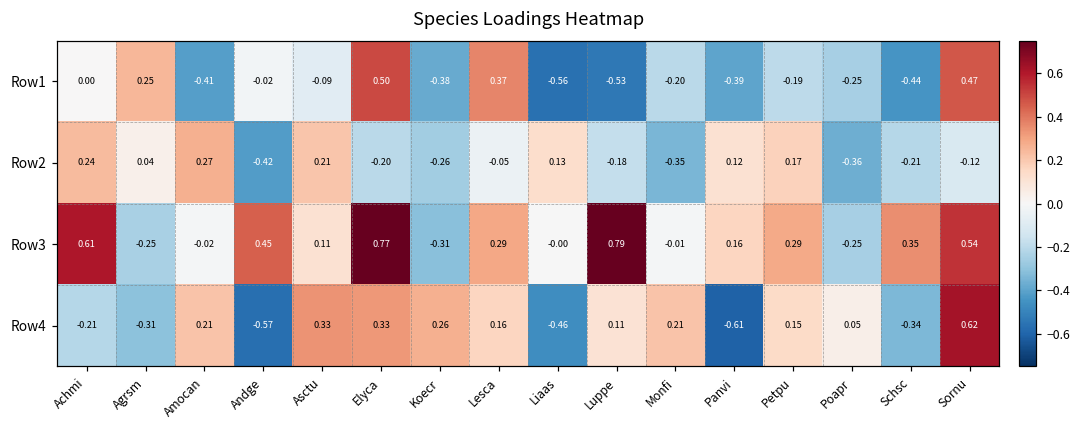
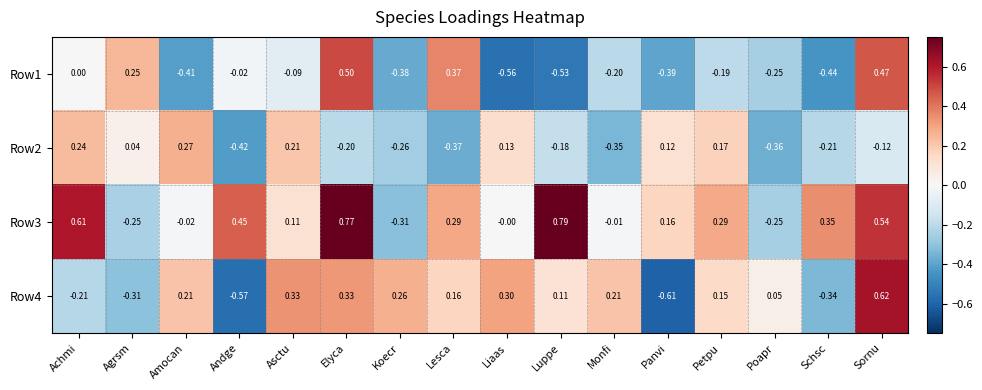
Row2, Lesca: -0.05 -> -0.37
Row4, Liaas: -0.46 -> 0.30
